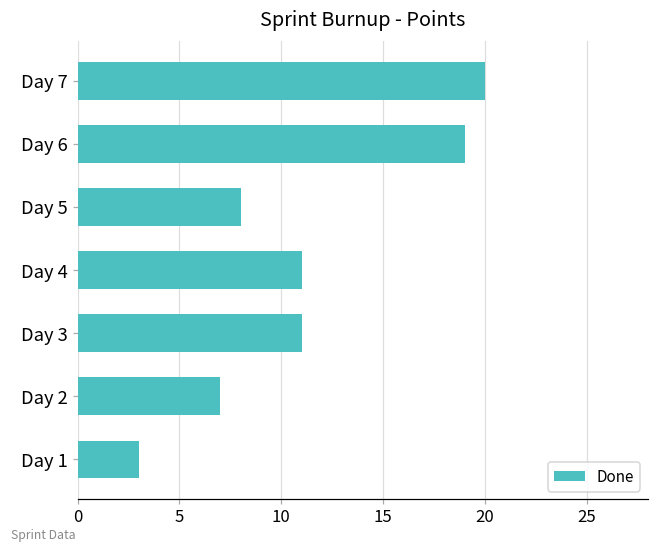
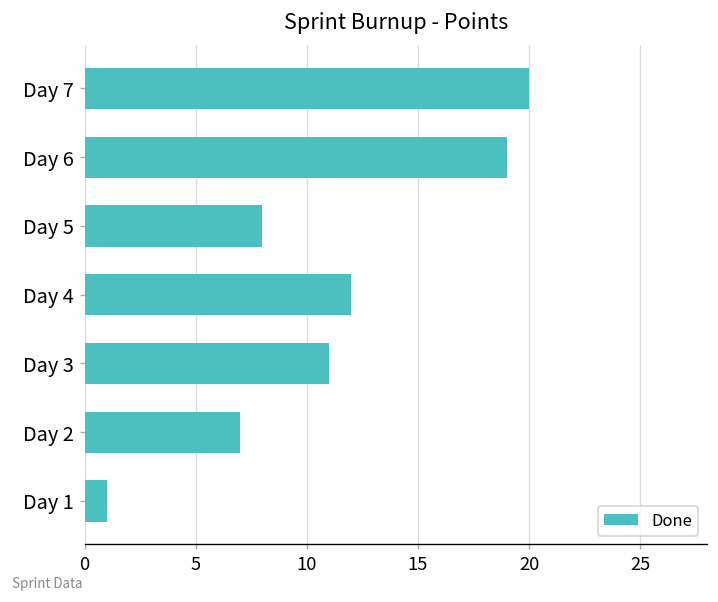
Day 4: 11 -> 12
Day 1: 3 -> 1
